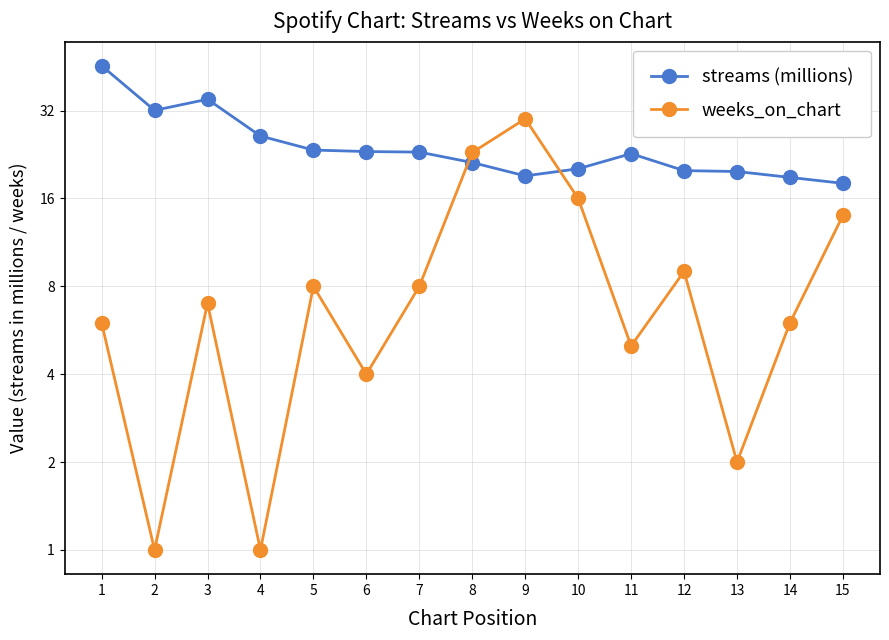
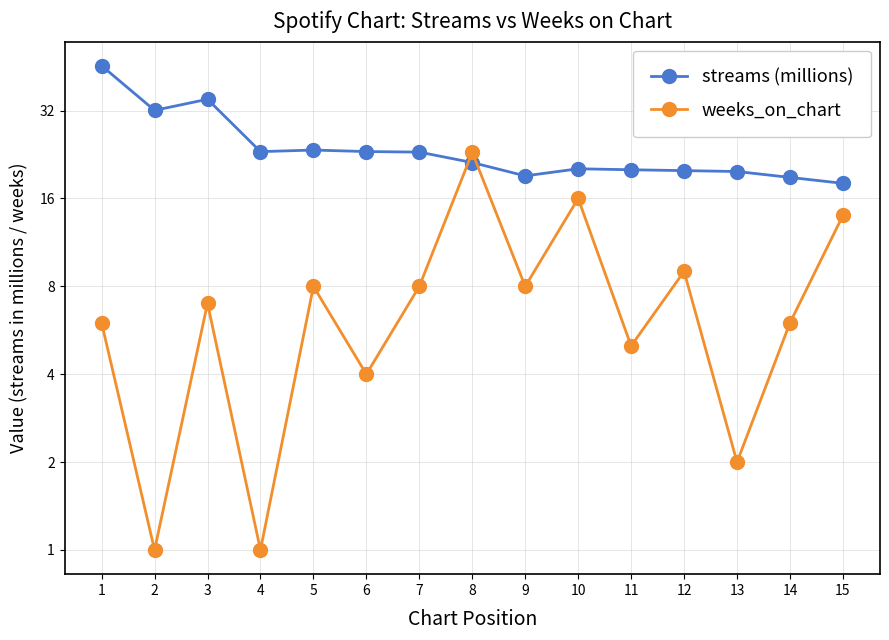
streams (millions), 4: 26 -> 23
weeks_on_chart, 9: 30 -> 8
streams (millions), 11: 23 -> 20
